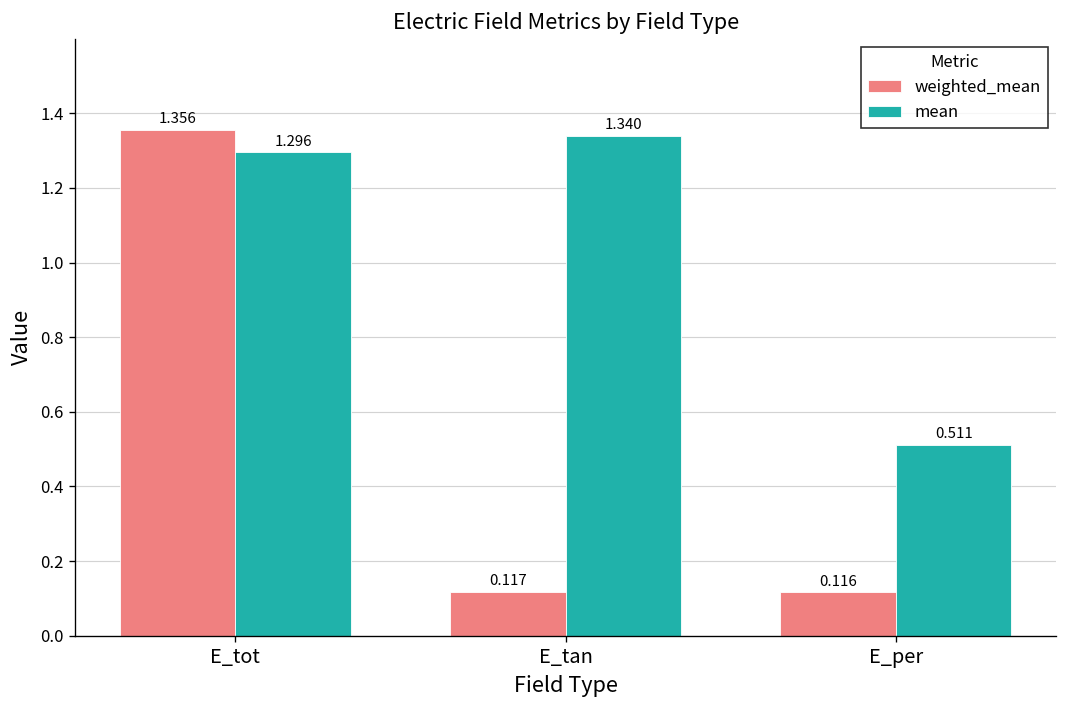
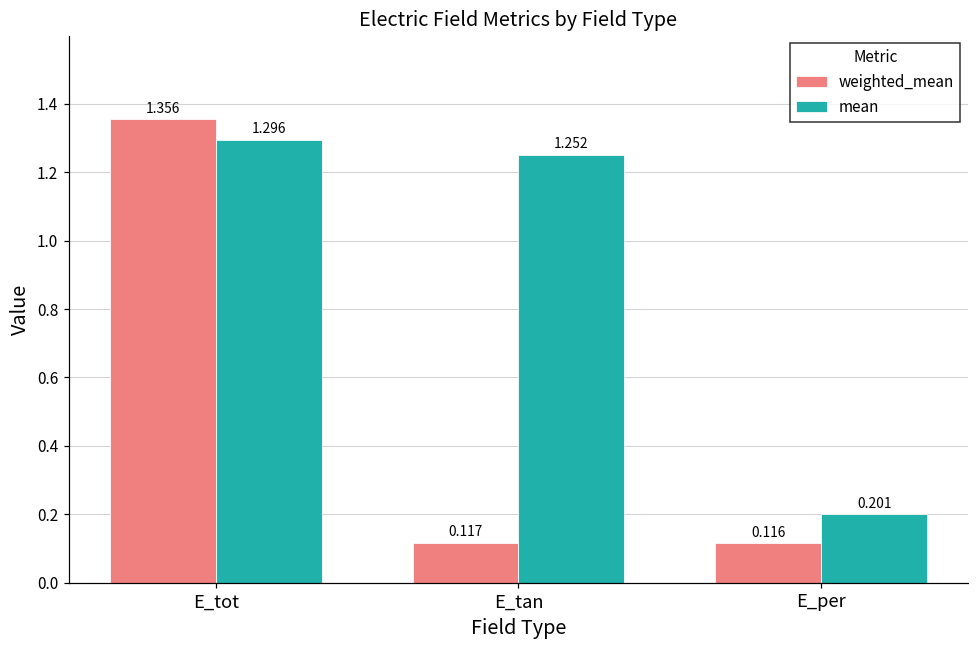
mean, E_tan: 1.340 -> 1.252
mean, E_per: 0.511 -> 0.201
